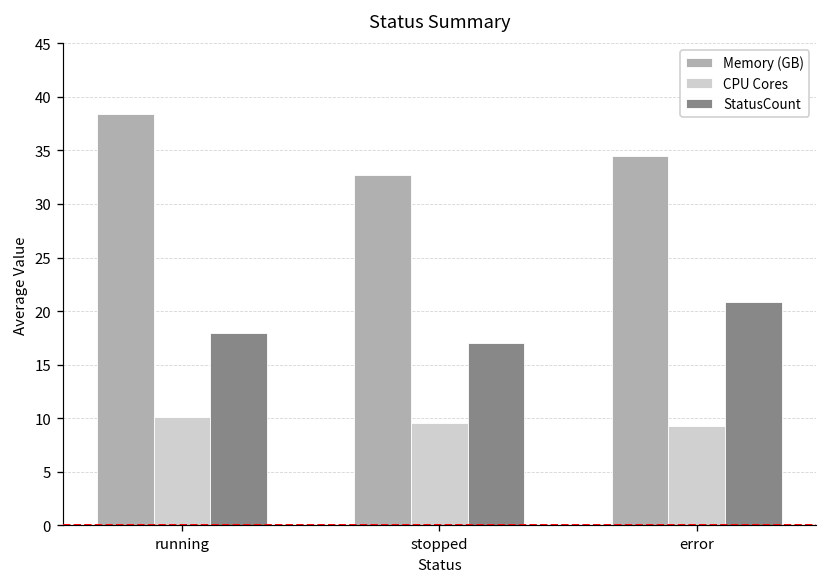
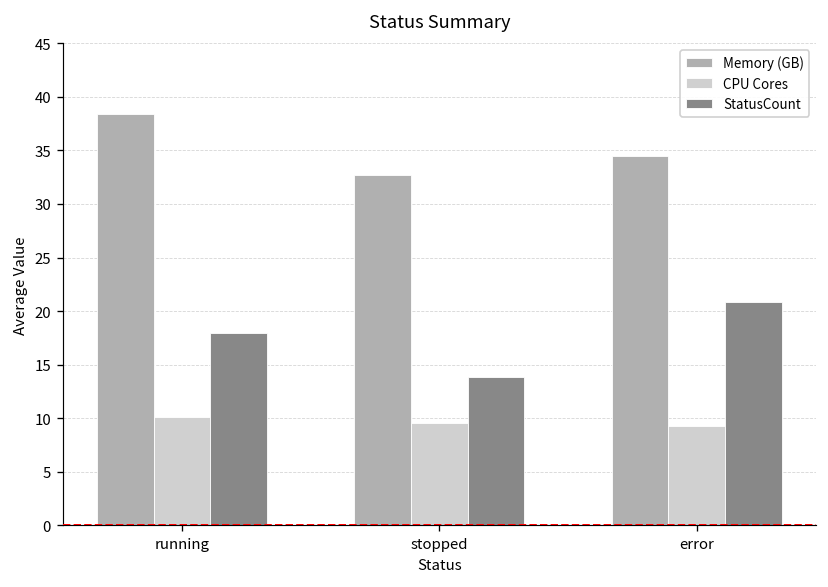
StatusCount, stopped: 17 -> 14
